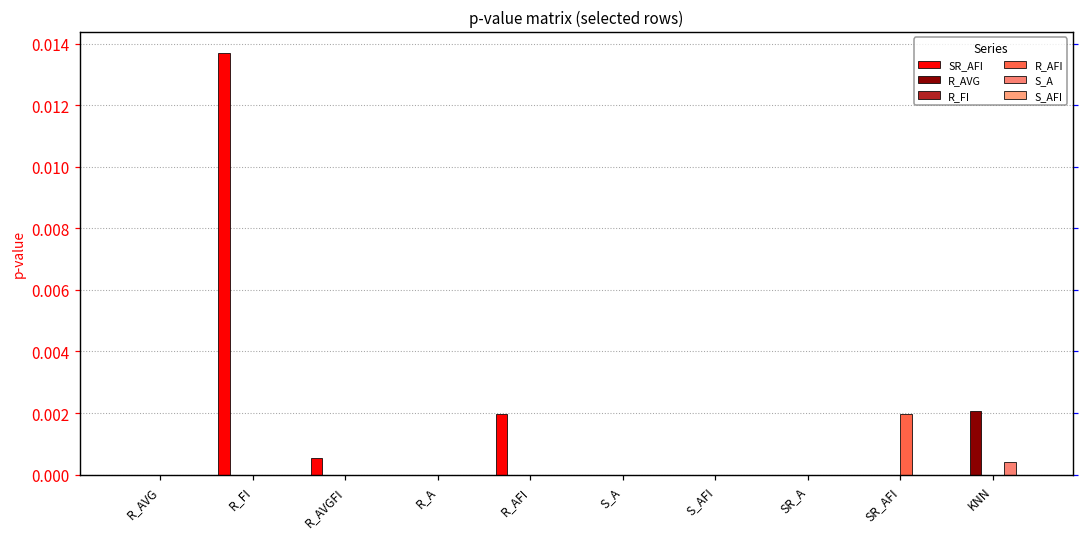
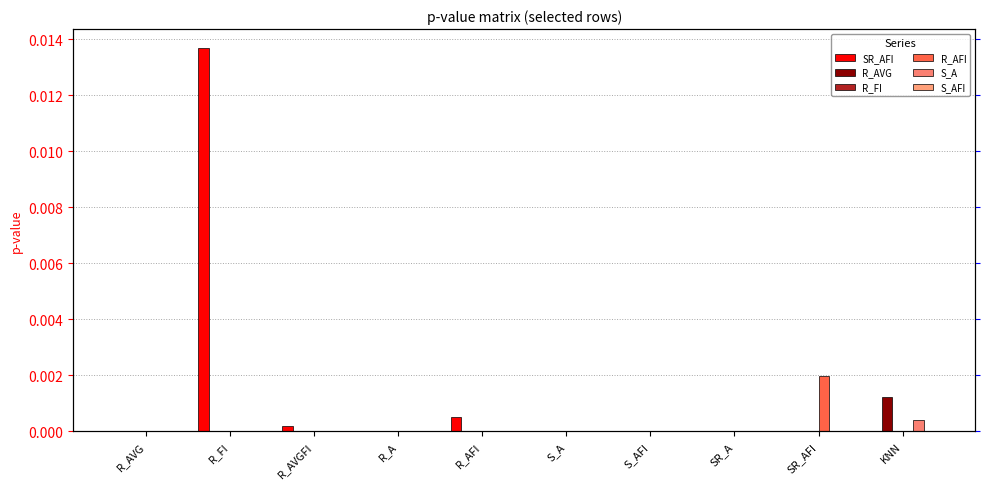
SR_AFI, R_AVGFI: 0.0006 -> 0.0002
SR_AFI, R_AFI: 0.0020 -> 0.0005
R_AVG, KNN: 0.0021 -> 0.0012
